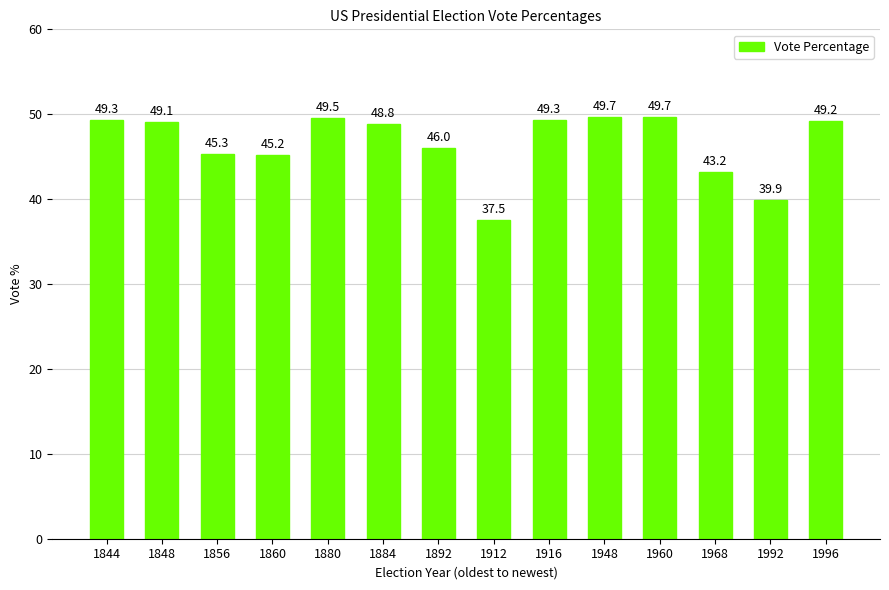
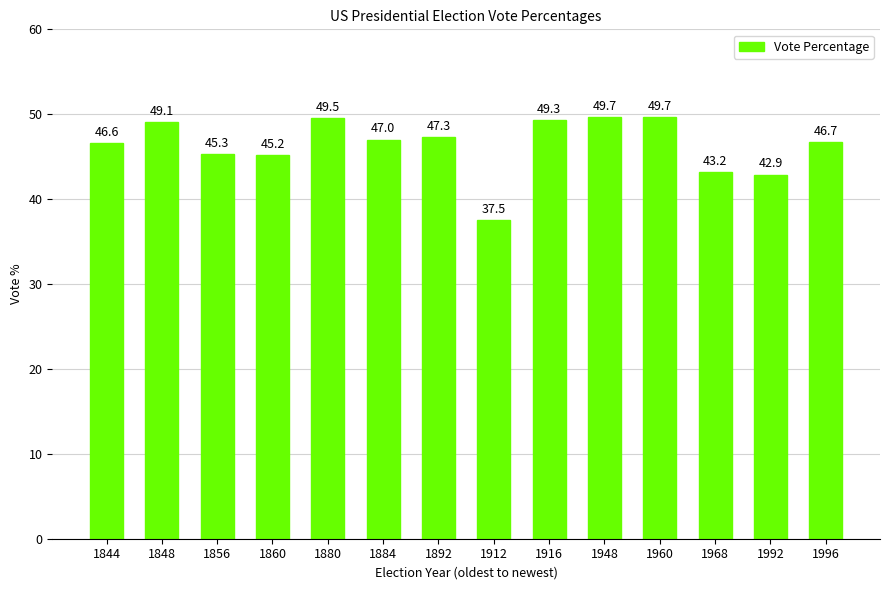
1844: 49.3 -> 46.6
1884: 48.8 -> 47.0
1892: 46.0 -> 47.3
1992: 39.9 -> 42.9
1996: 49.2 -> 46.7
